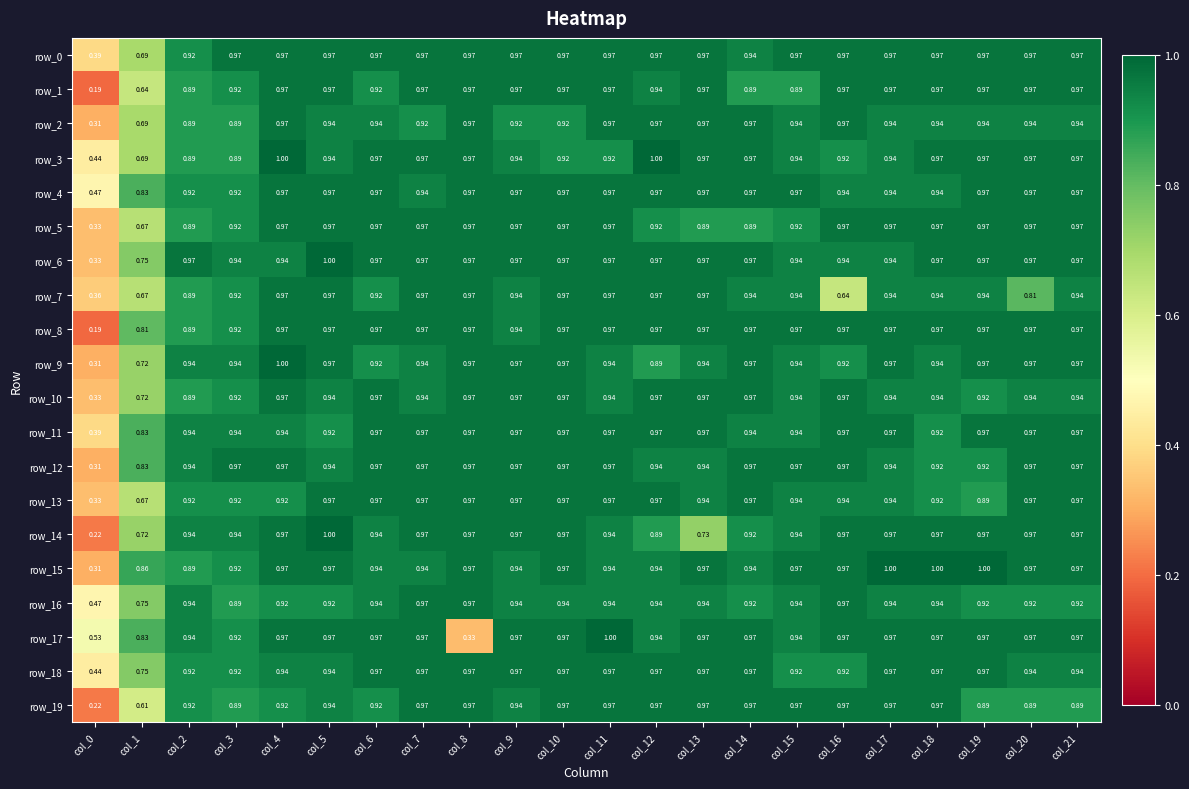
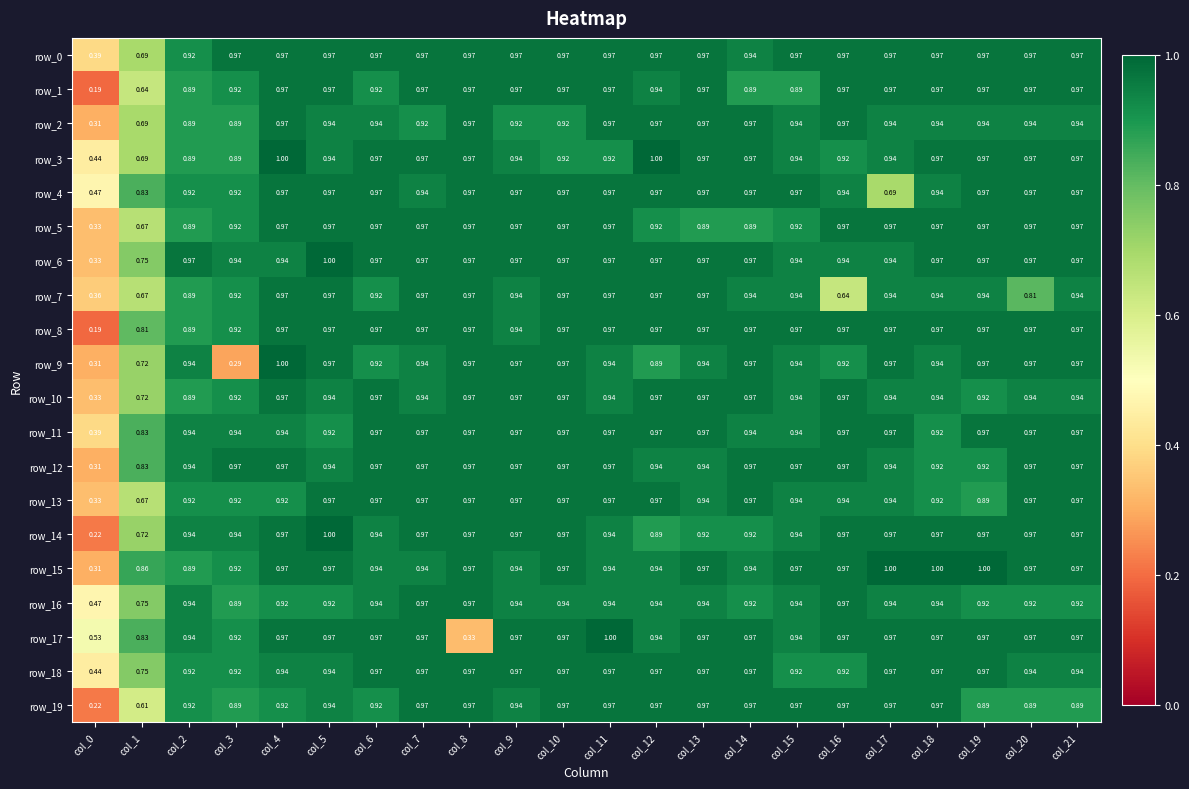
row_4, col_17: 0.94 -> 0.69
row_9, col_3: 0.94 -> 0.29
row_14, col_13: 0.73 -> 0.92
